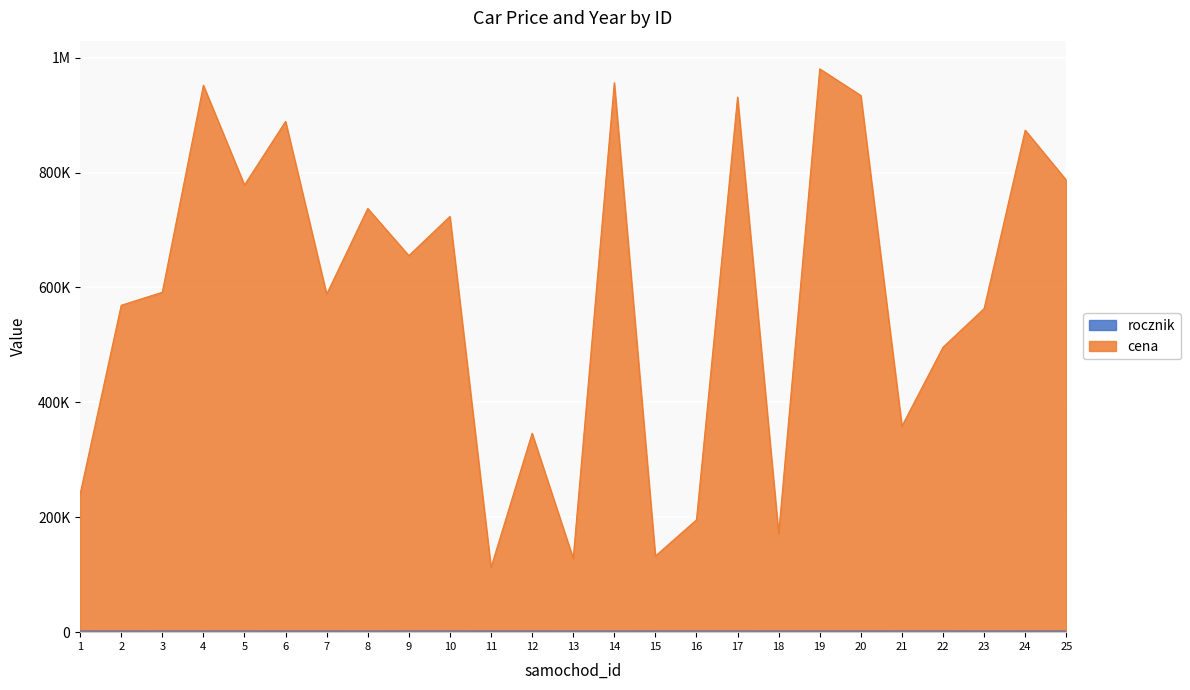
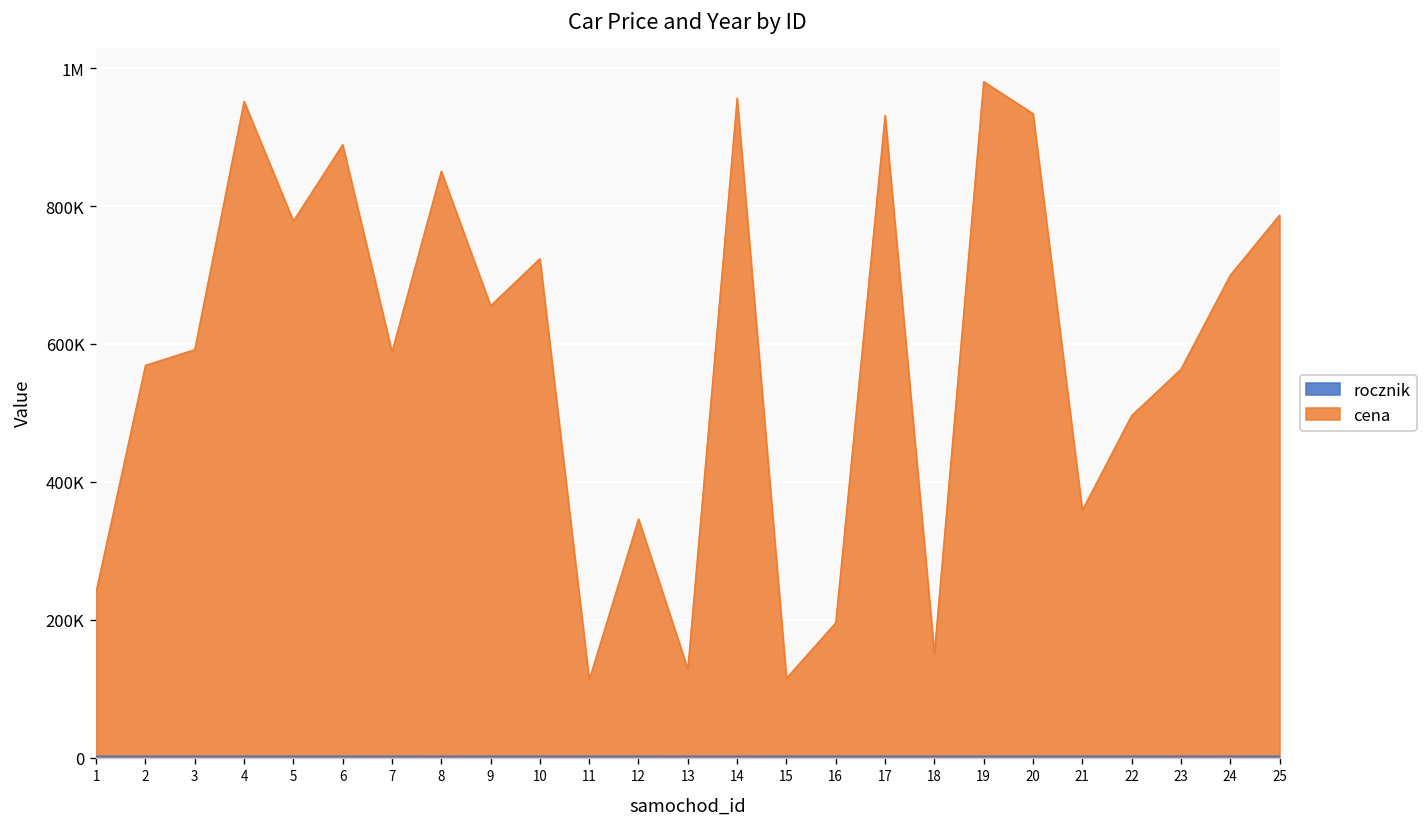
cena, 8: 740000 -> 850000
cena, 15: 130000 -> 110000
cena, 18: 170000 -> 150000
cena, 24: 870000 -> 700000
